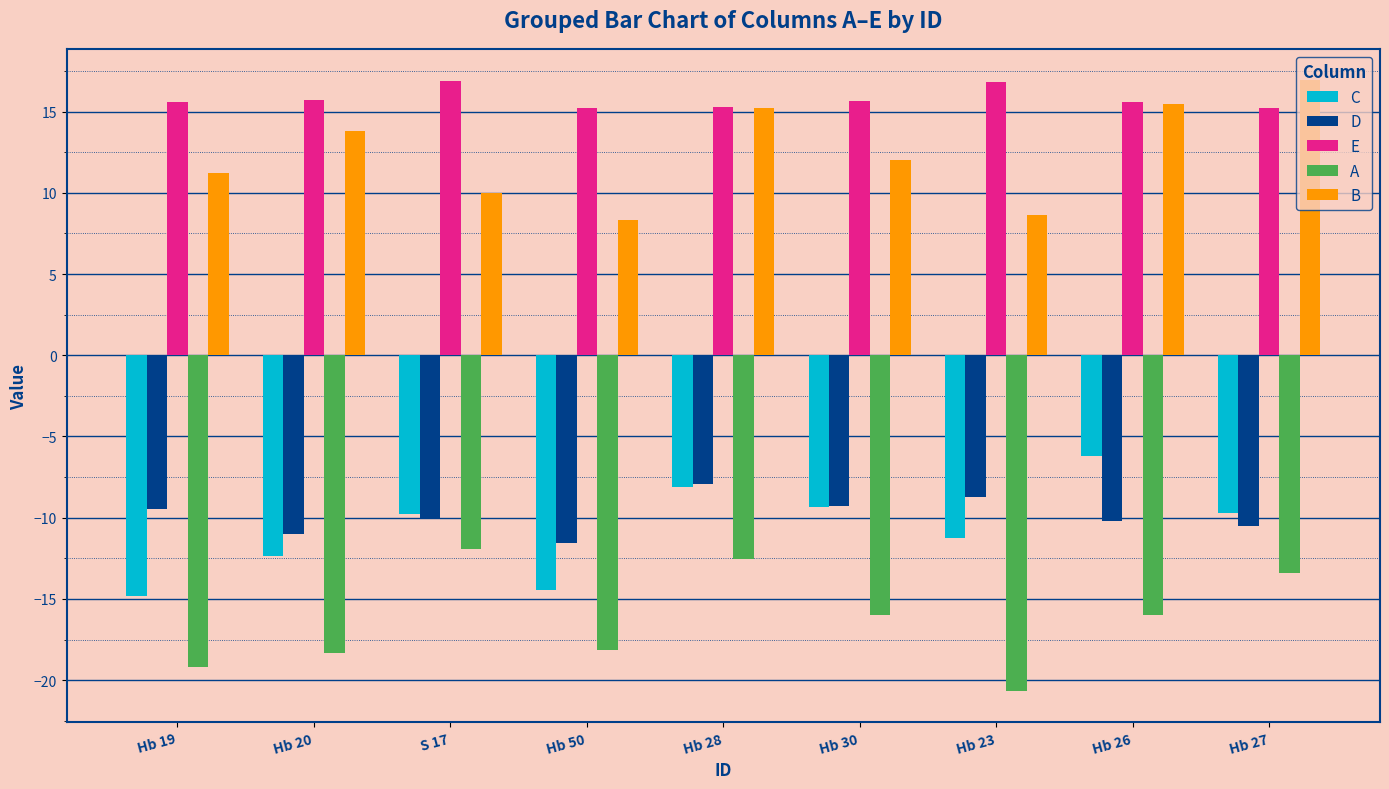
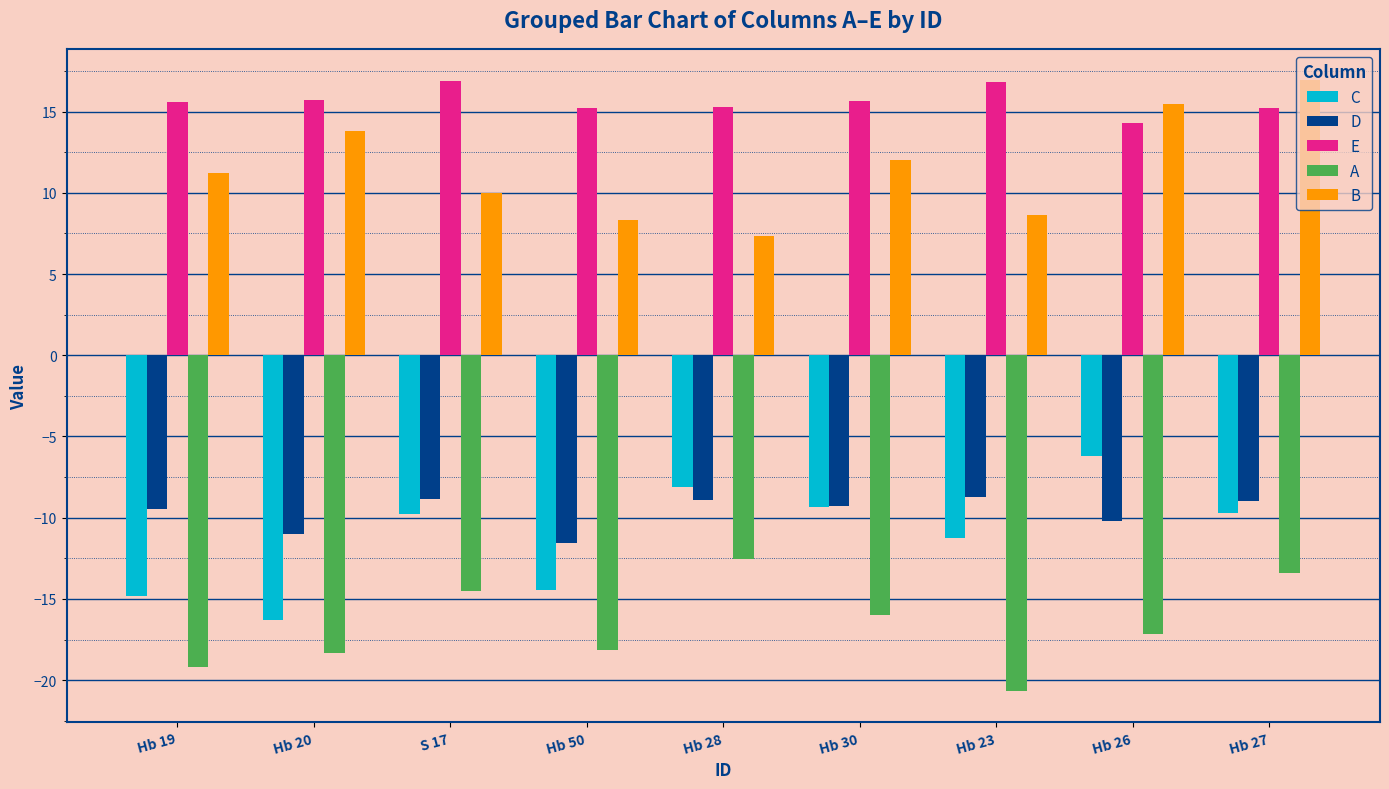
C, Hb 20: -12.3 -> -16.3
D, S 17: -10.1 -> -8.9
A, S 17: -11.9 -> -14.5
D, Hb 28: -7.9 -> -8.9
B, Hb 28: 15.2 -> 7.3
E, Hb 26: 15.6 -> 14.3
A, Hb 26: -16.0 -> -17.2
D, Hb 27: -10.5 -> -9.0
